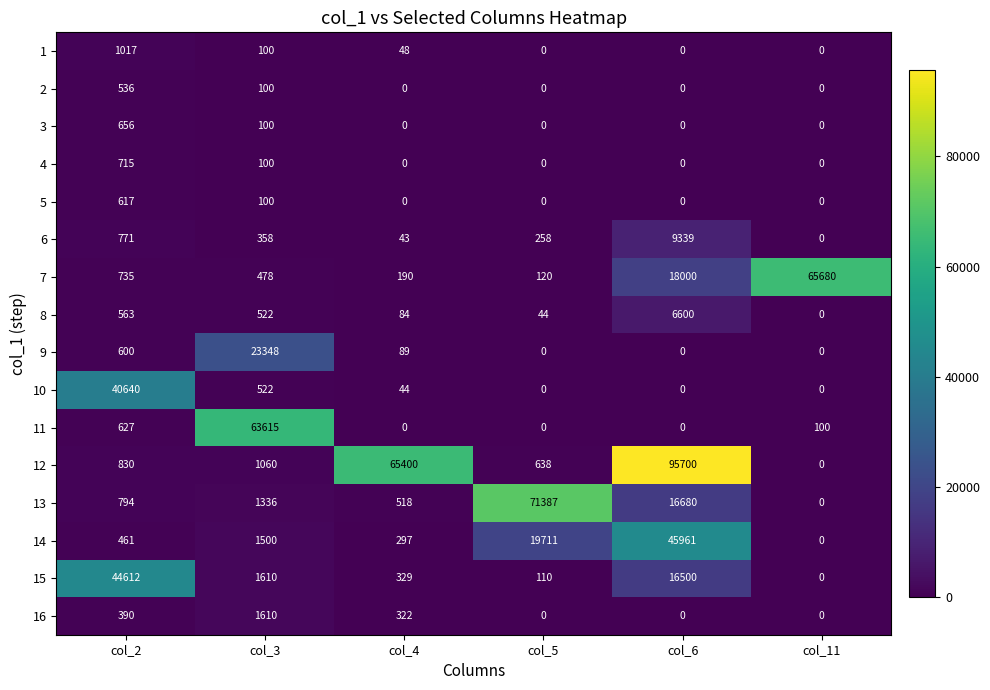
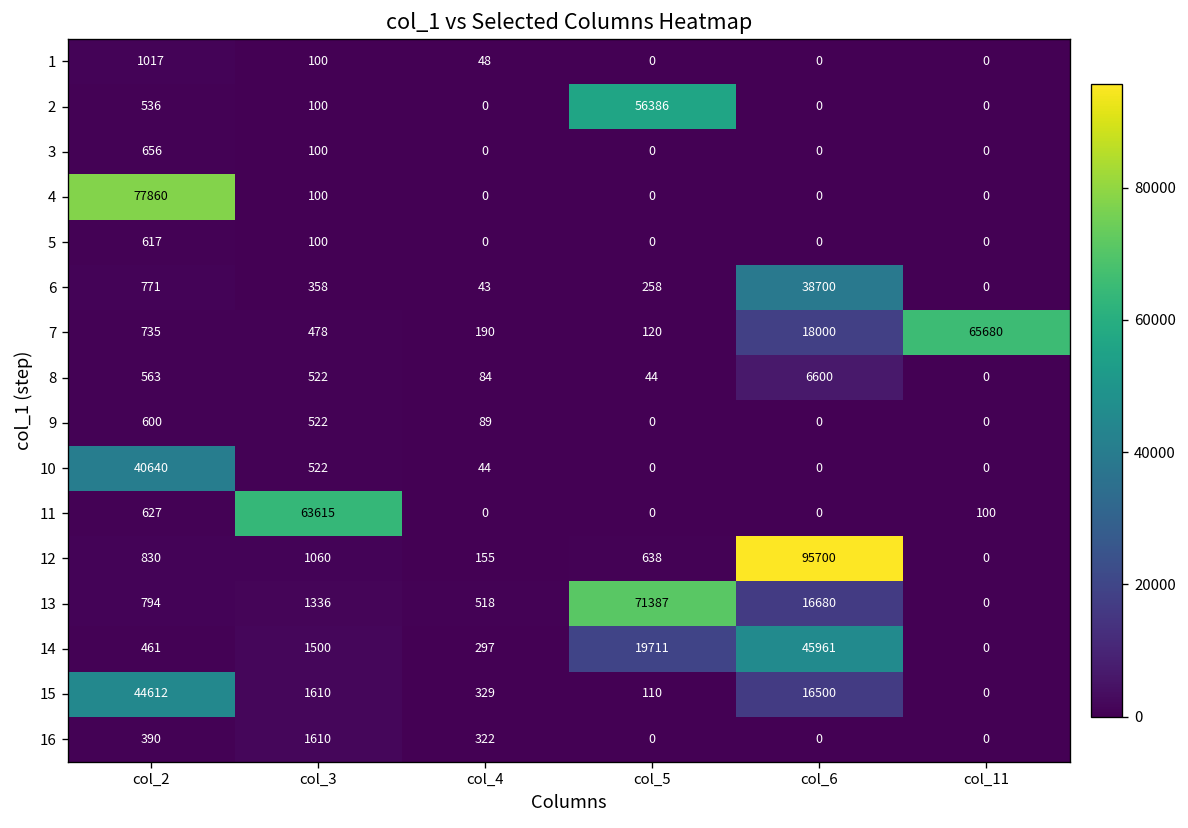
2, col_5: 0 -> 56386
4, col_2: 715 -> 77860
6, col_6: 9339 -> 38700
9, col_3: 23348 -> 522
12, col_4: 65400 -> 155
